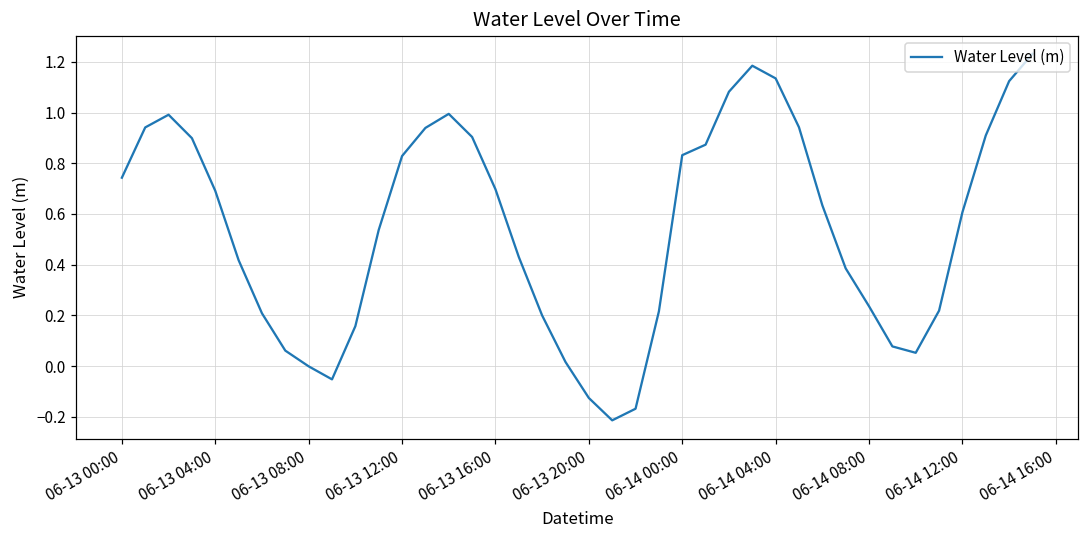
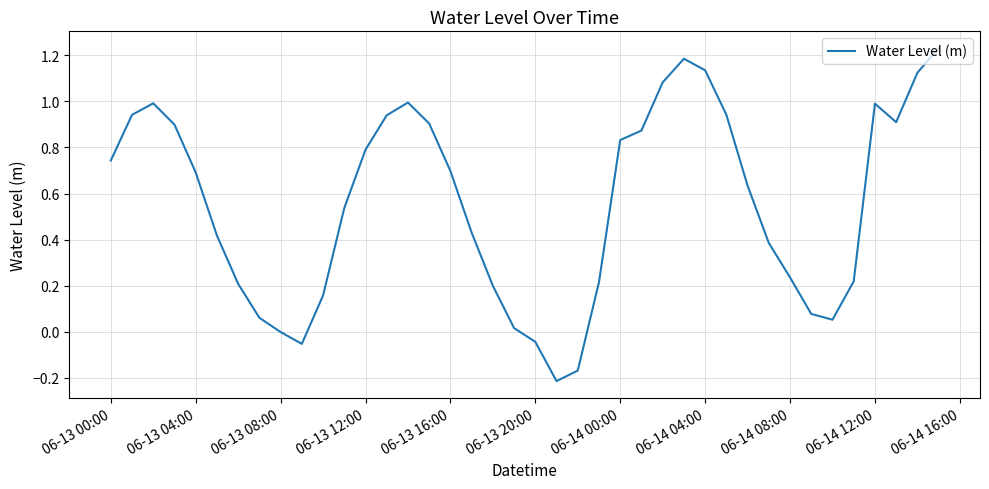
06-13 12:00: 0.83 -> 0.79
06-13 20:00: -0.13 -> -0.04
06-14 12:00: 0.61 -> 0.99
